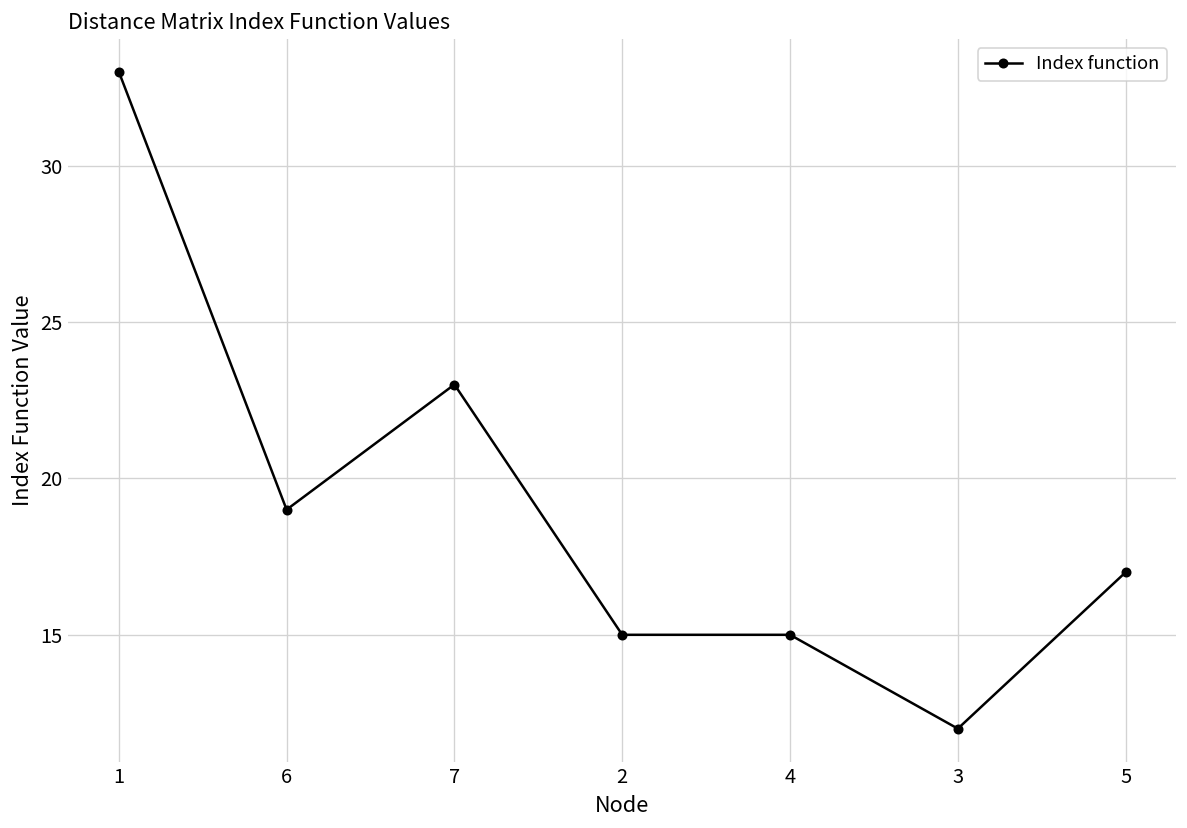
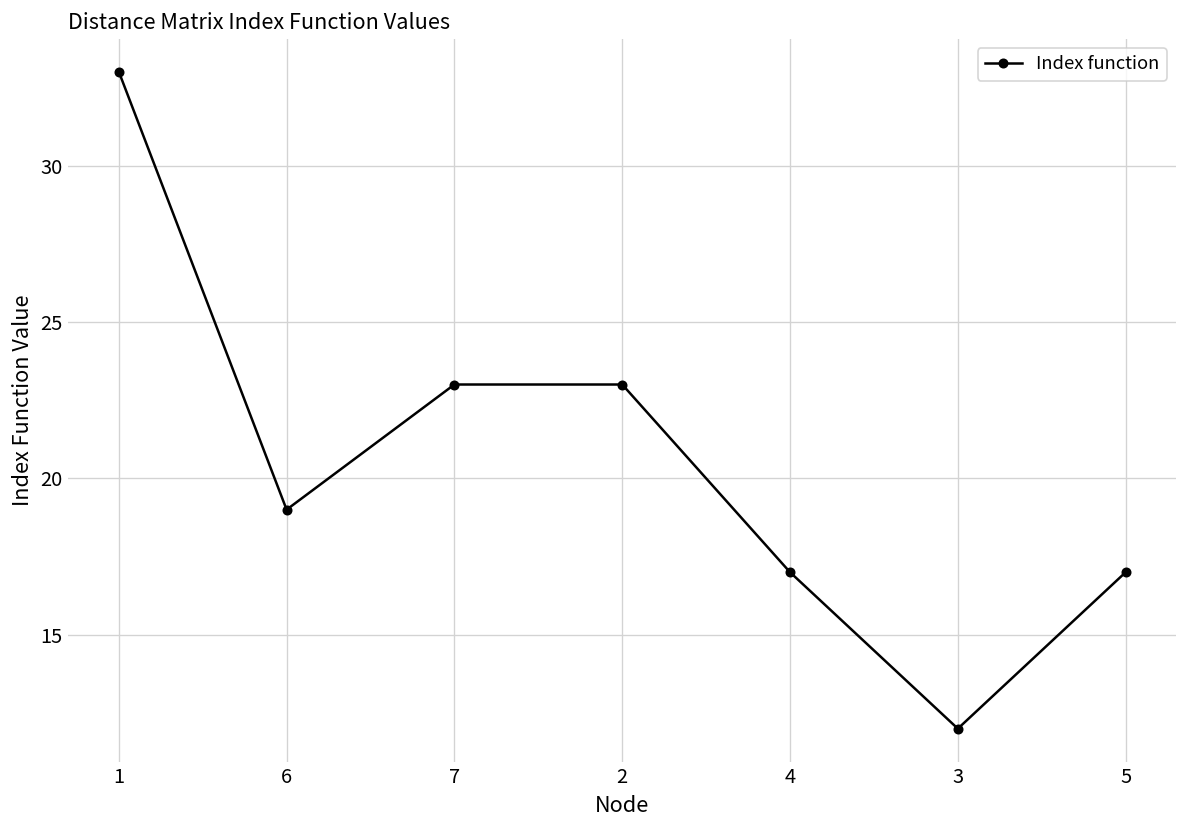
2: 15 -> 23
4: 15 -> 17
